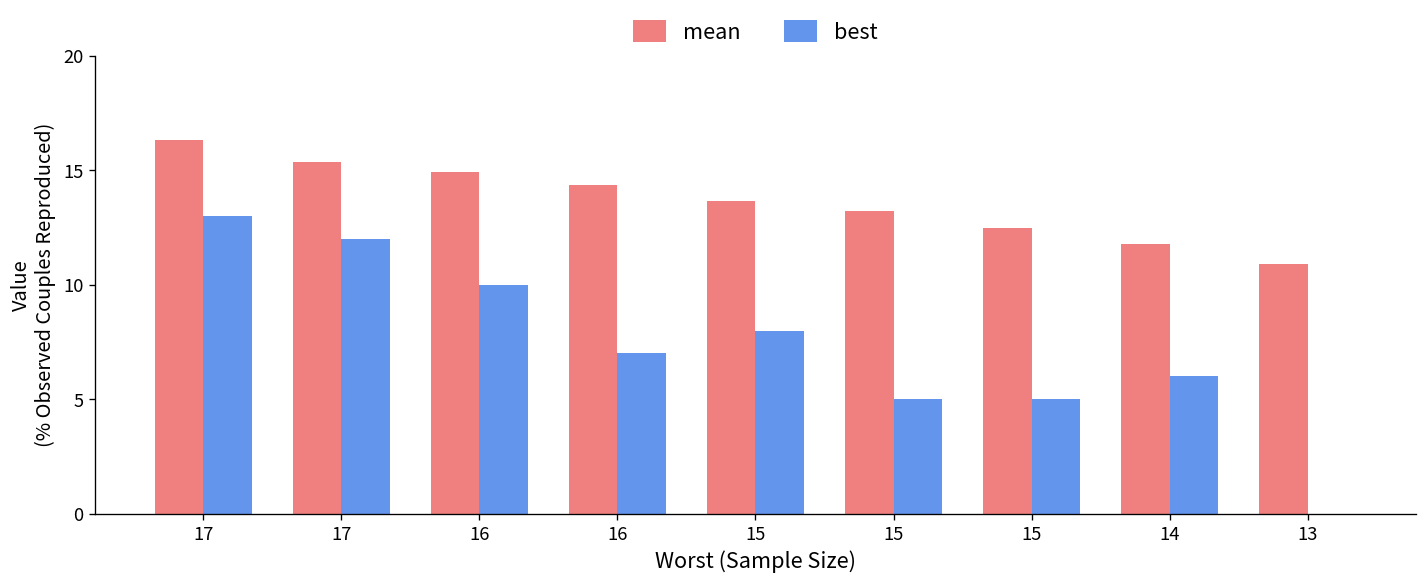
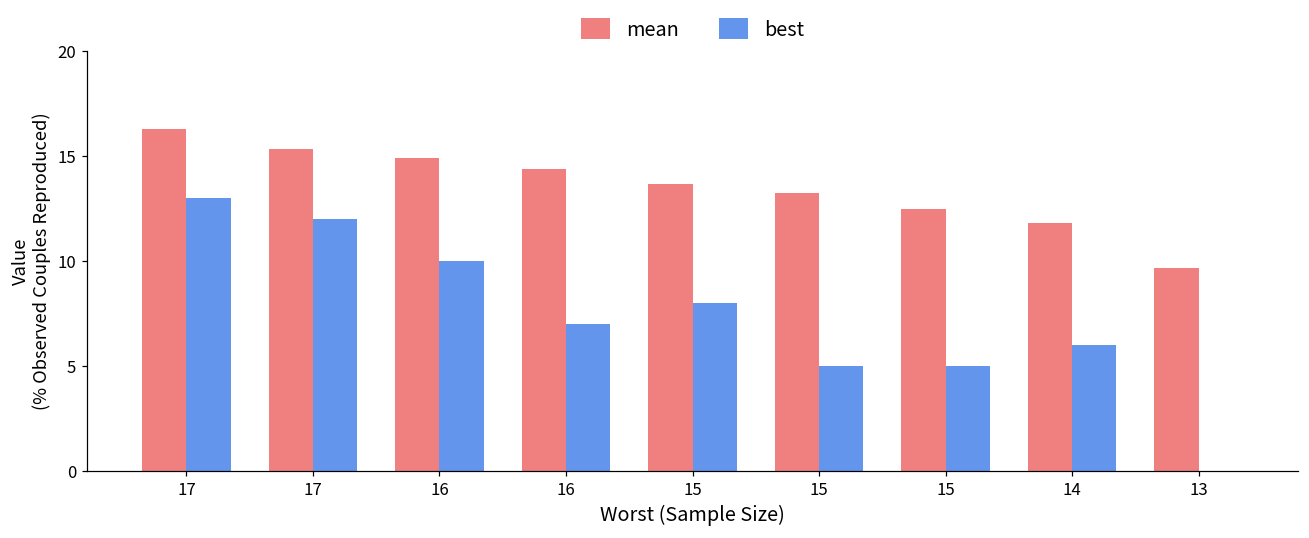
mean, 13: 10.9 -> 9.7
